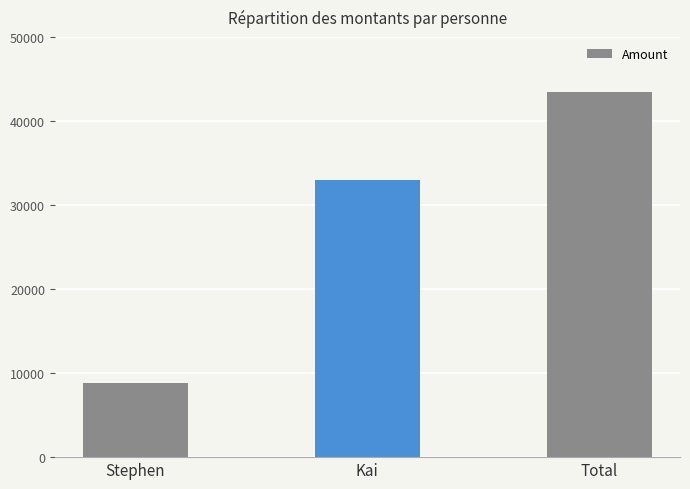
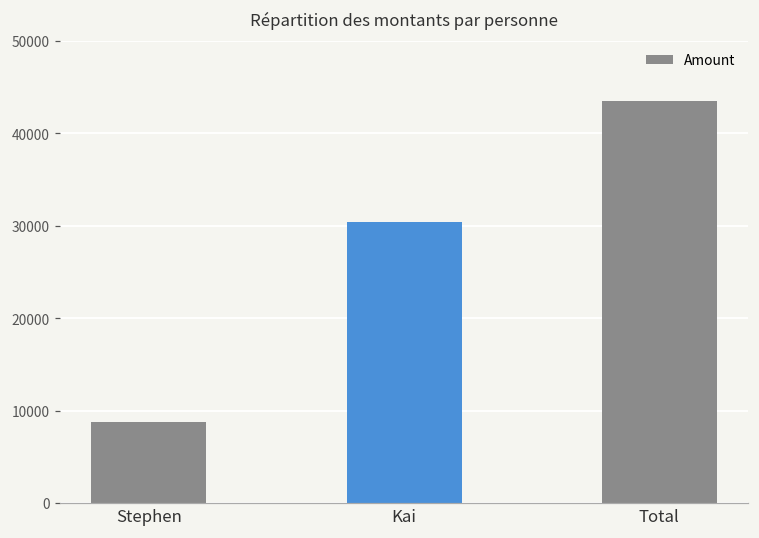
Kai: 33000 -> 30000
